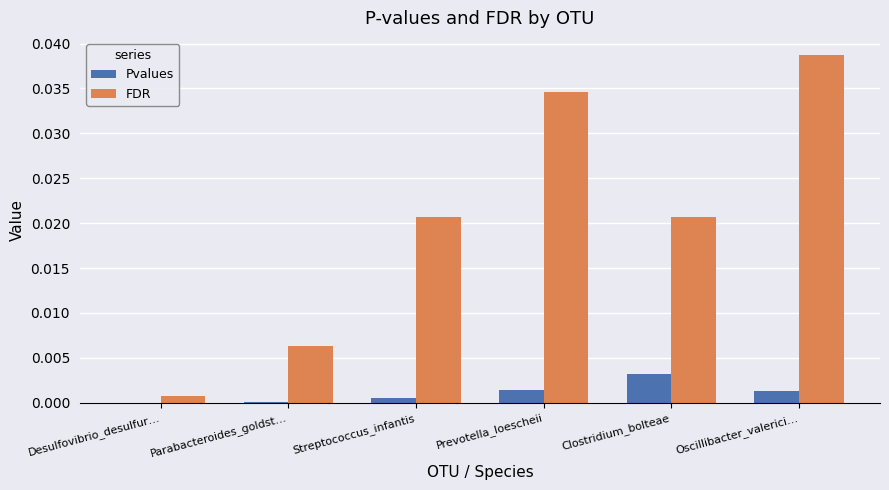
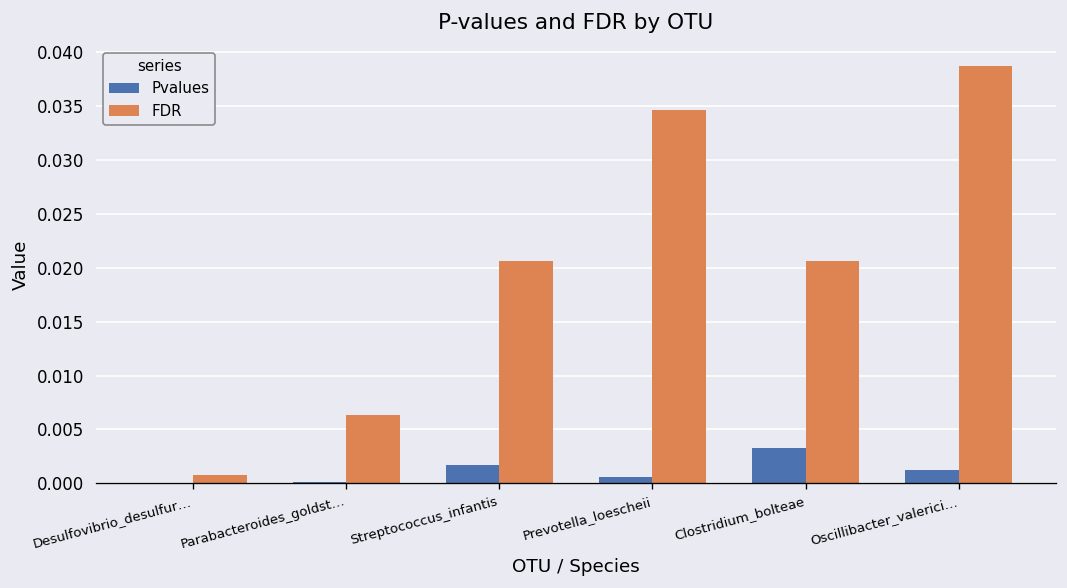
Pvalues, Streptococcus_infantis: 0.001 -> 0.002
Pvalues, Prevotella_loescheii: 0.0015 -> 0.0006
